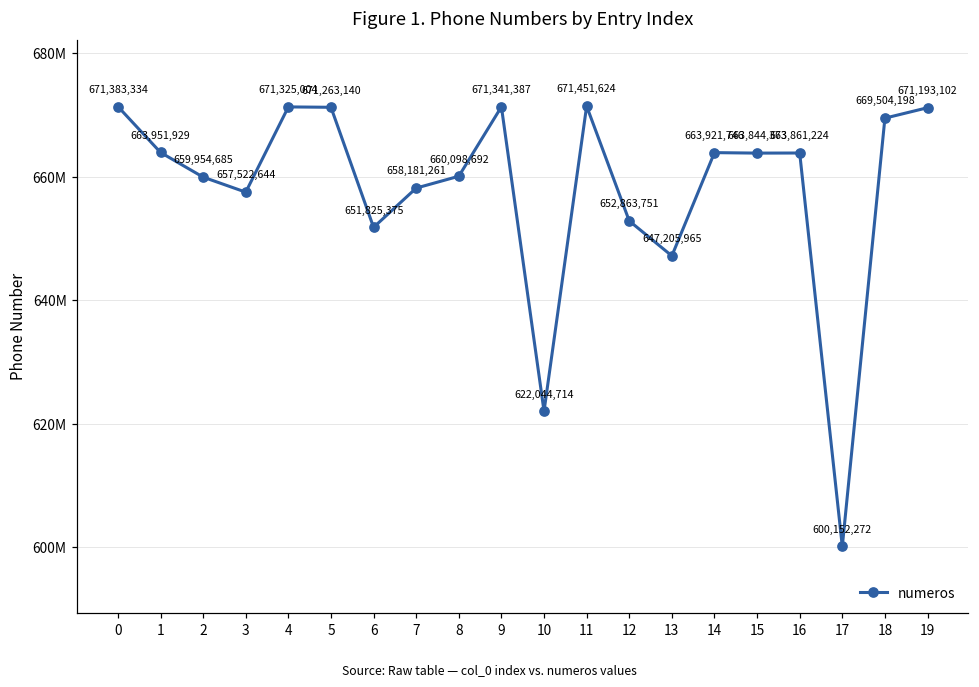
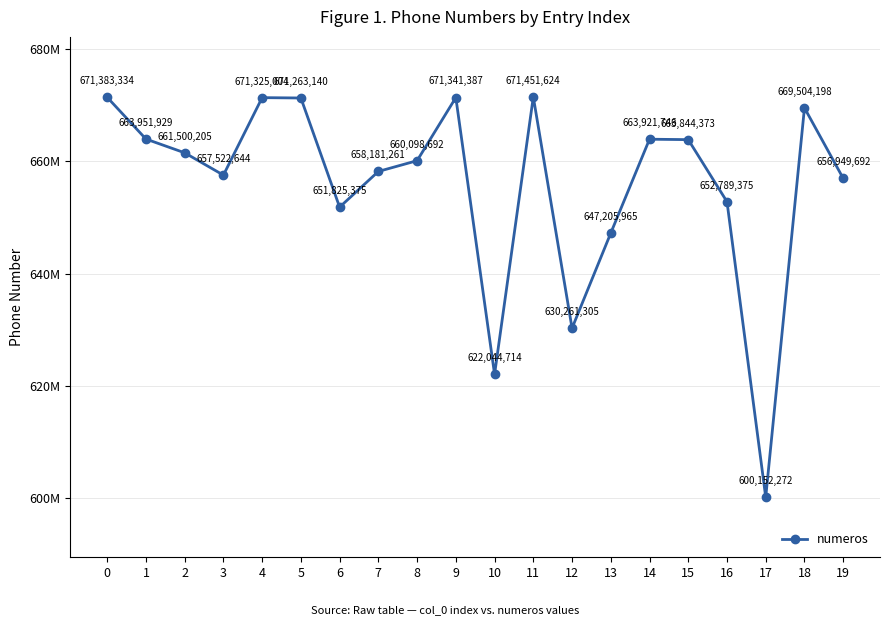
2: 659,954,685 -> 661,500,205
12: 652,863,751 -> 630,261,305
16: 663,861,224 -> 652,789,375
19: 671,193,102 -> 656,949,692
